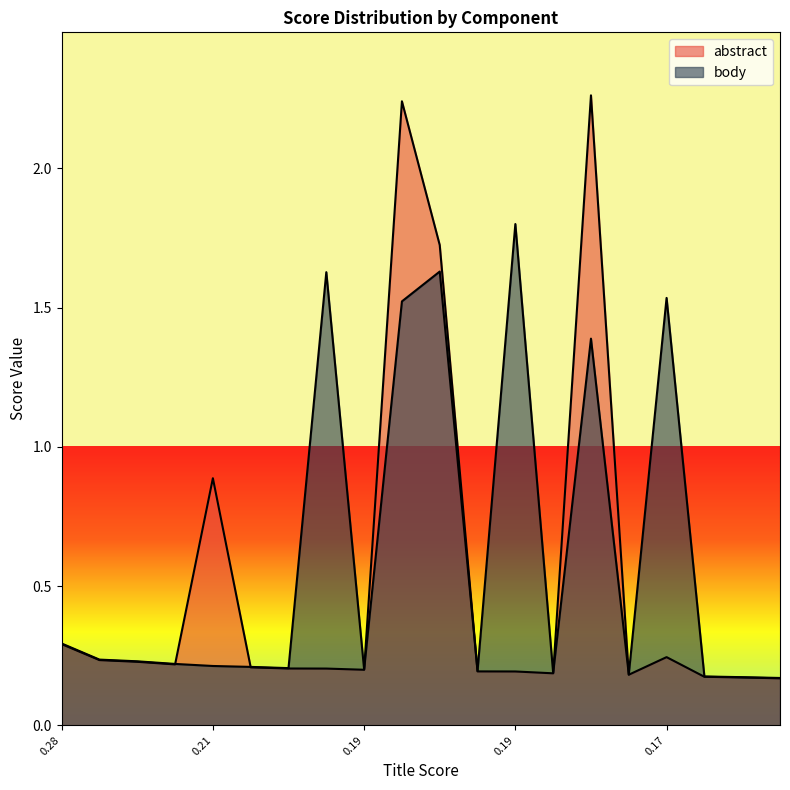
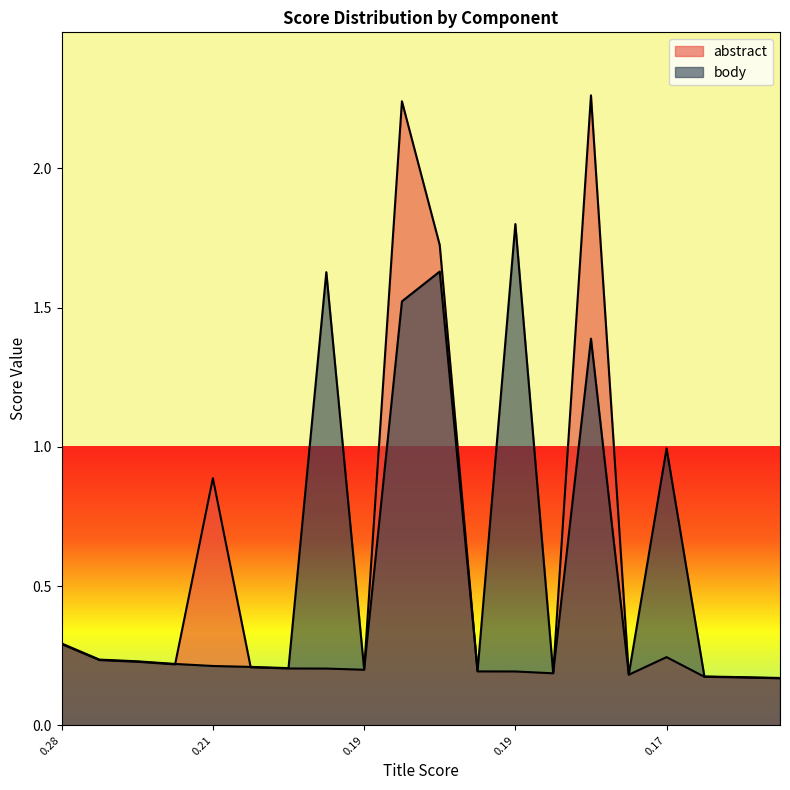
body, 0.17: 1.54 -> 0.99
